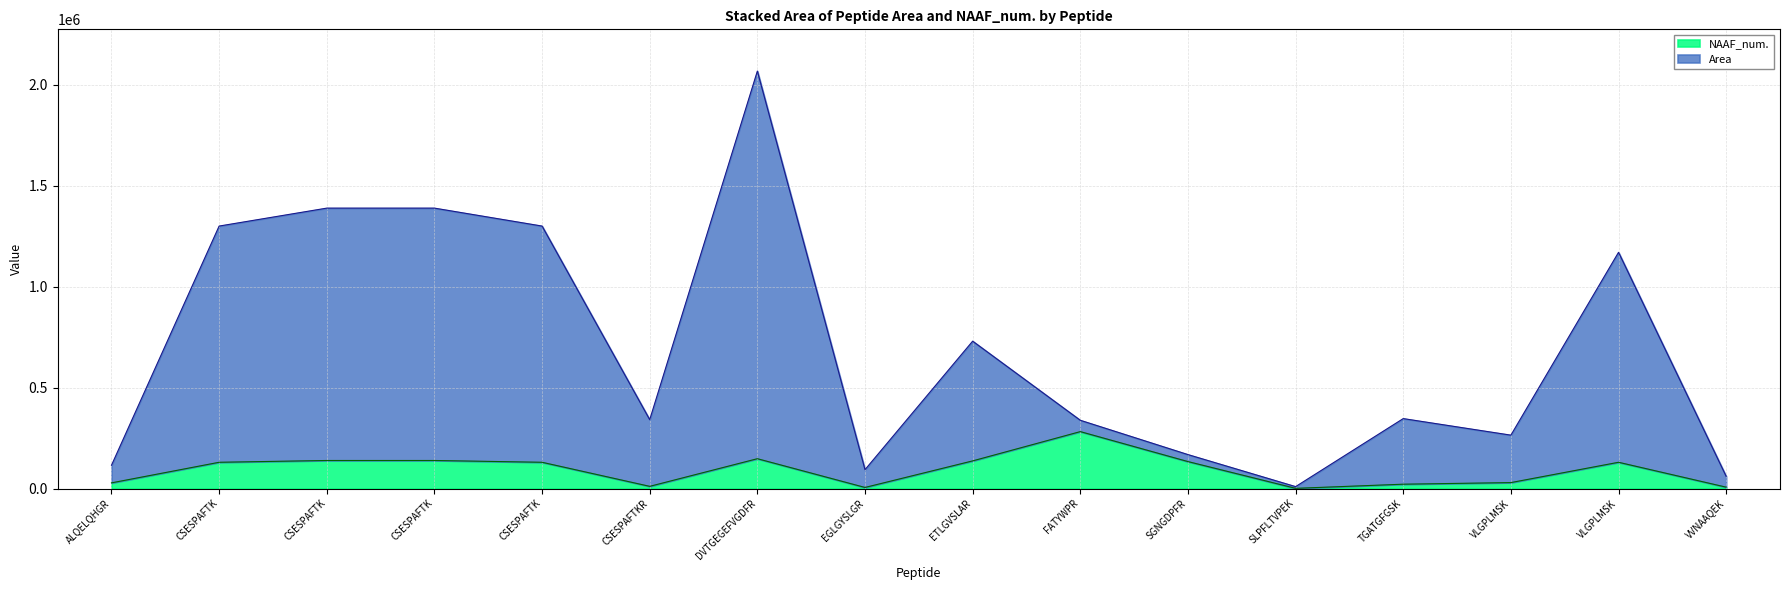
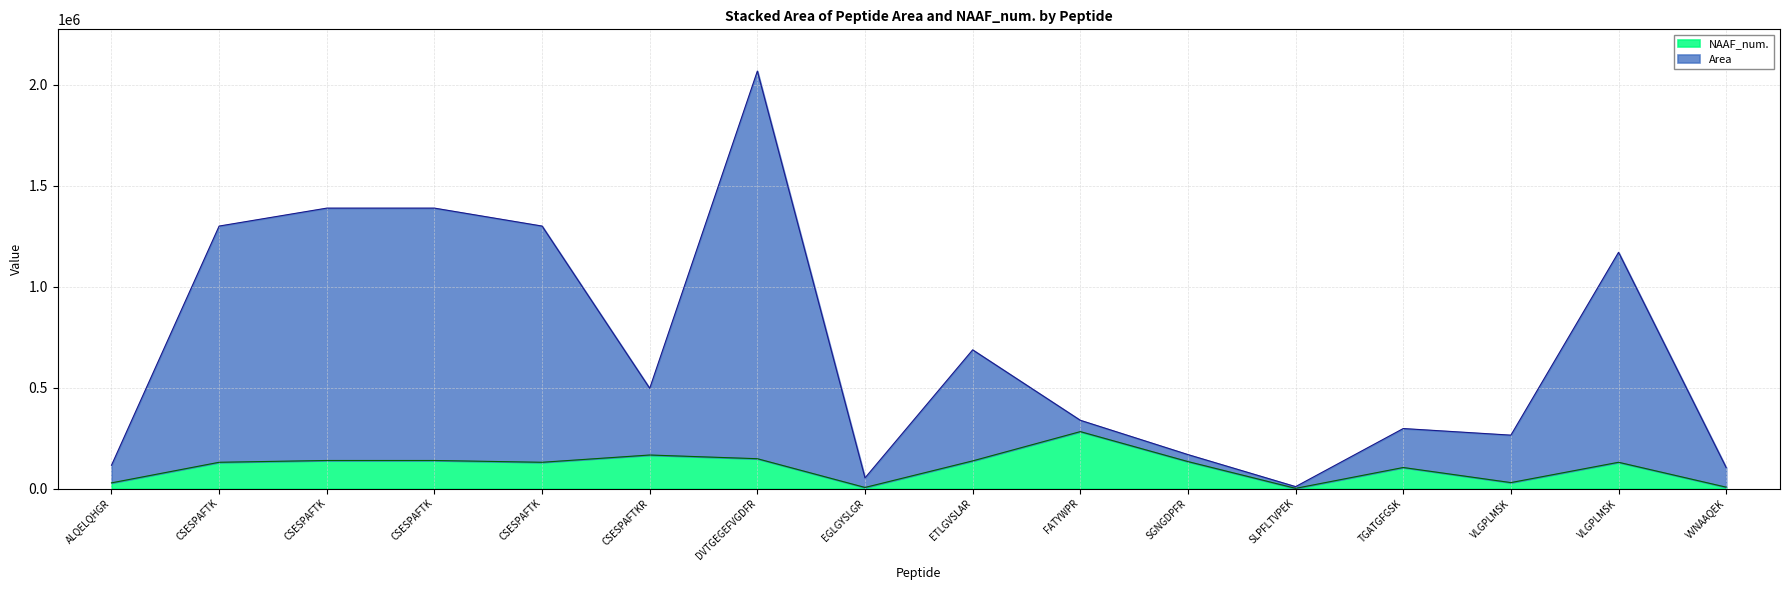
NAAF_num., CSESPAFTKR: 10000 -> 170000
Area, EGLGYSLGR: 90000 -> 50000
Area, ETLGVSLAR: 590000 -> 550000
NAAF_num., TGATGFGSK: 20000 -> 100000
Area, TGATGFGSK: 320000 -> 190000
Area, VVNAAQEK: 50000 -> 100000
